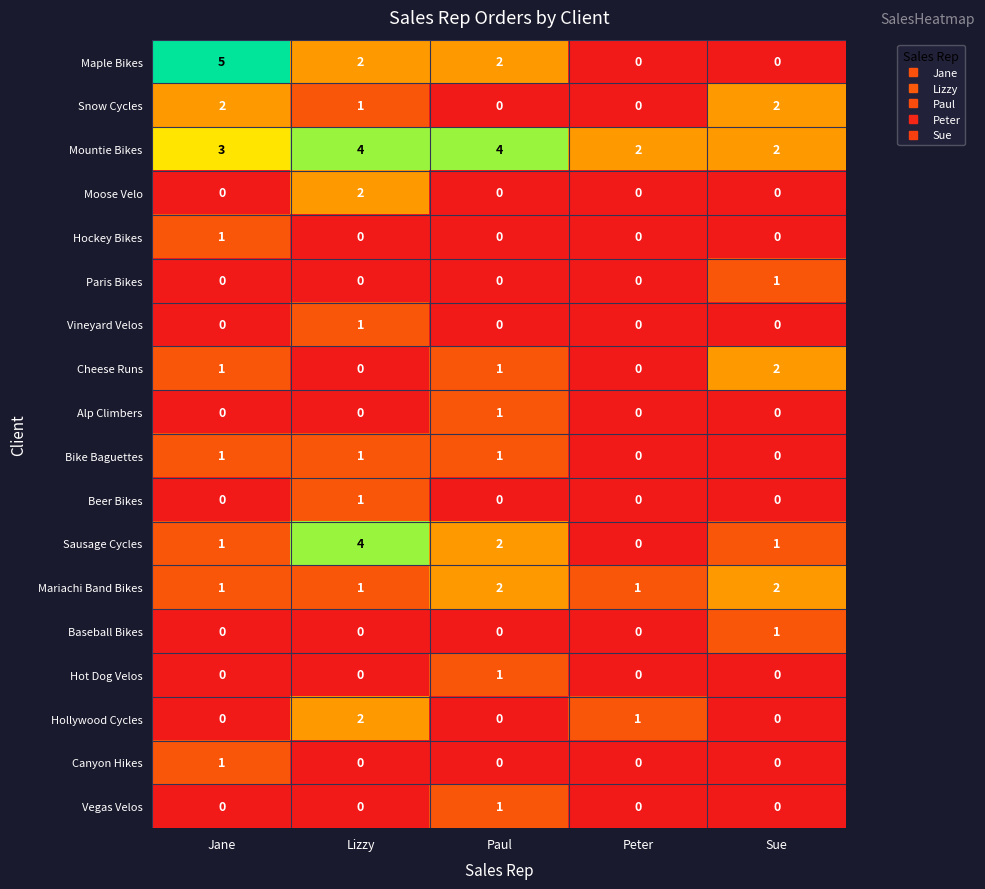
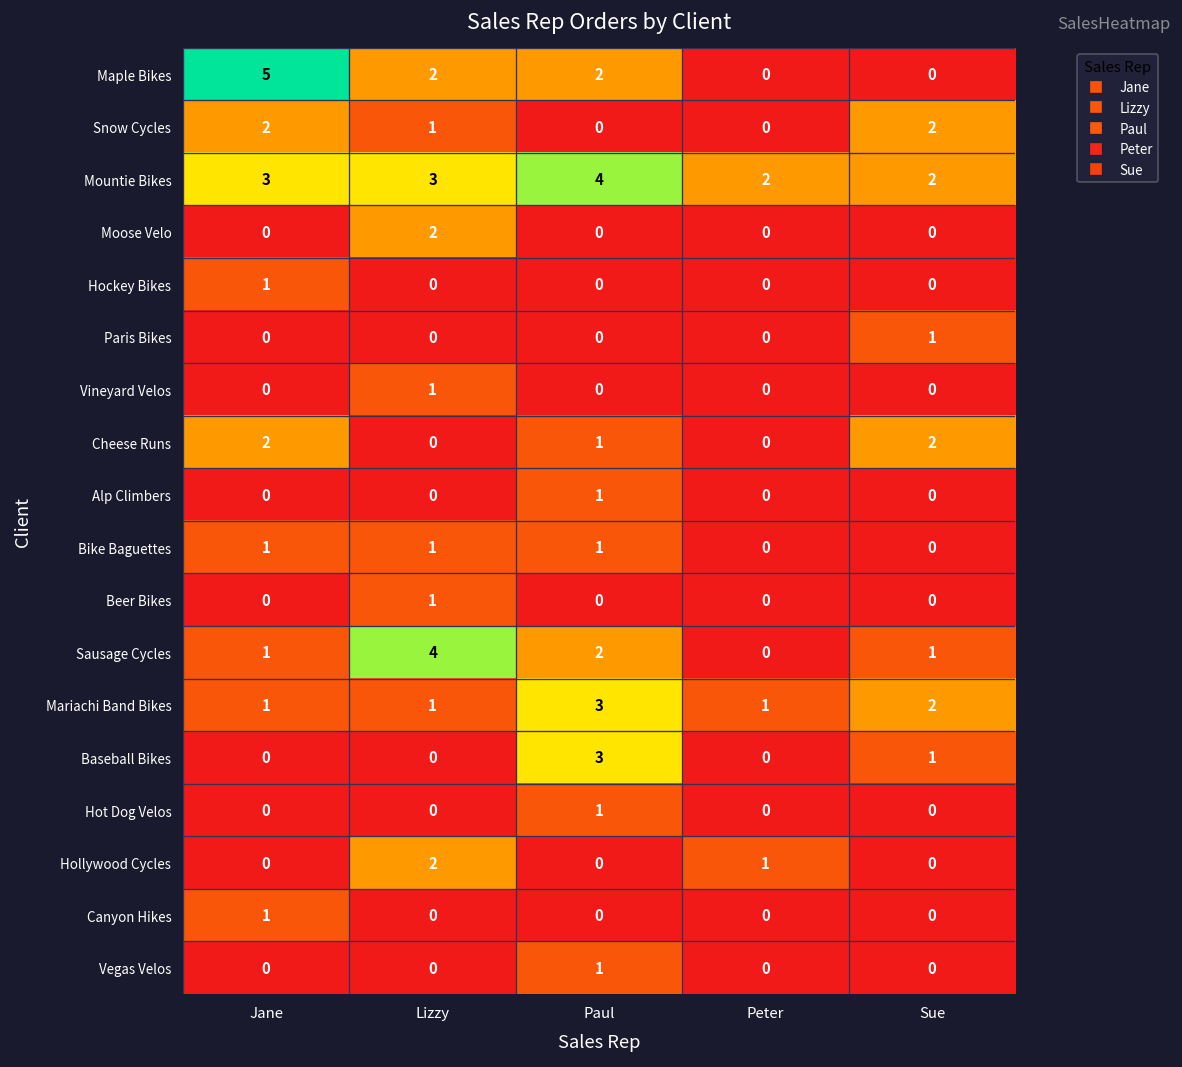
Mountie Bikes, Lizzy: 4 -> 3
Cheese Runs, Jane: 1 -> 2
Mariachi Band Bikes, Paul: 2 -> 3
Baseball Bikes, Paul: 0 -> 3
